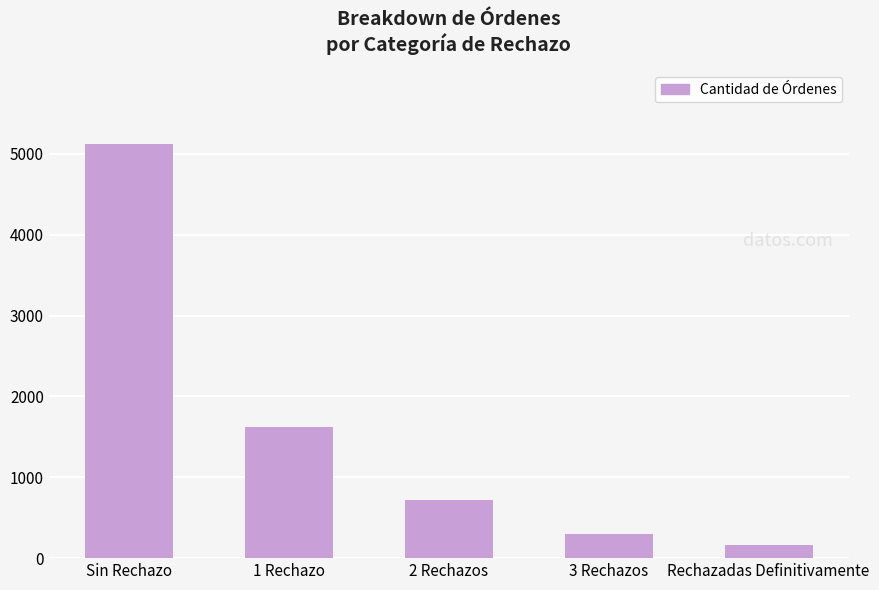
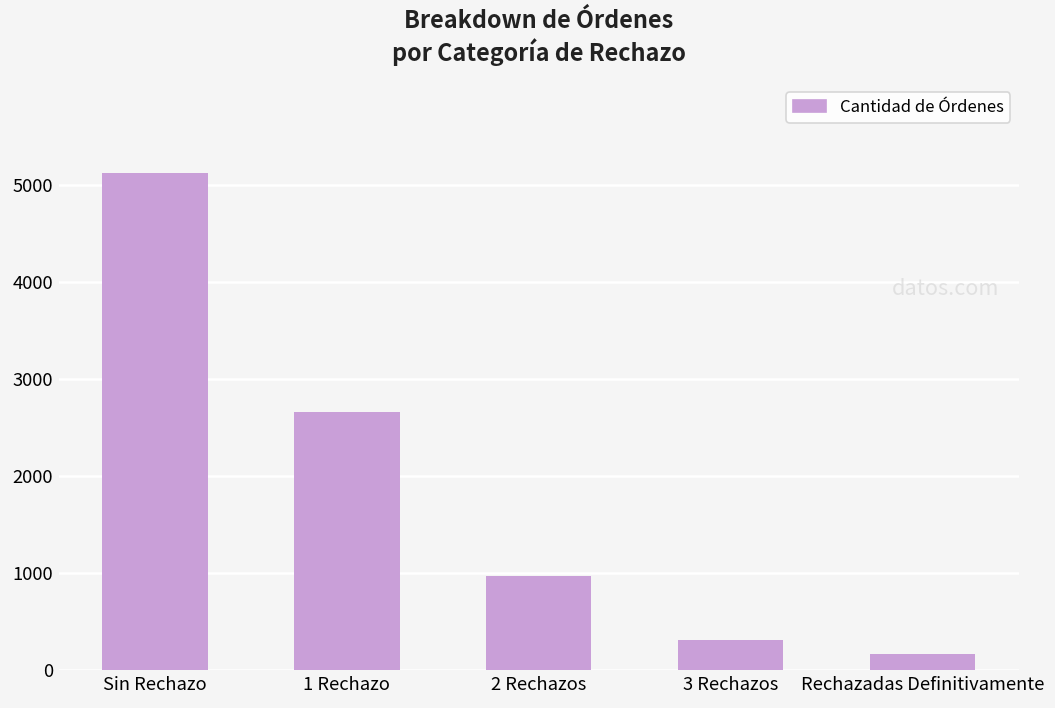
1 Rechazo: 1600 -> 2700
2 Rechazos: 700 -> 1000
